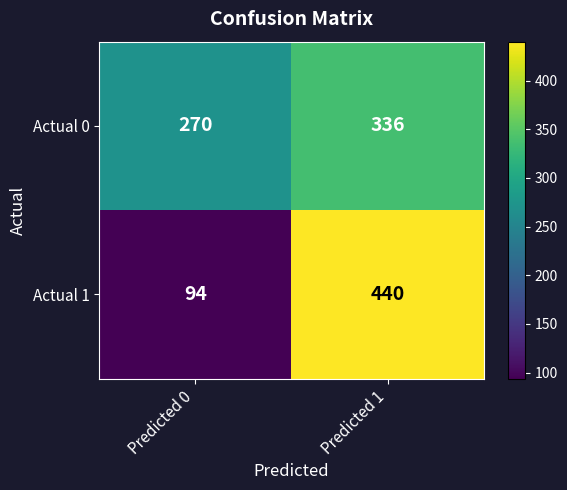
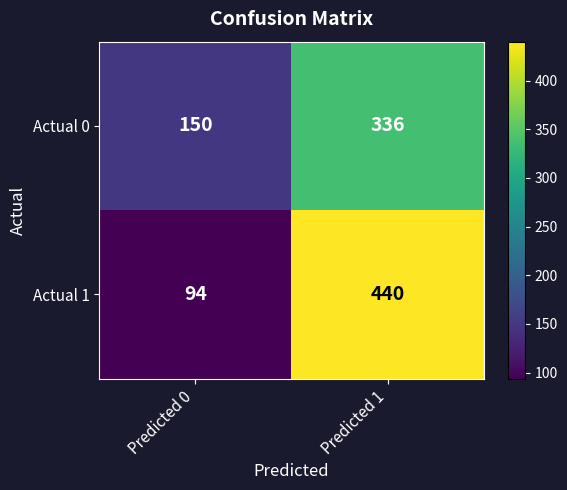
Actual 0, Predicted 0: 270 -> 150
